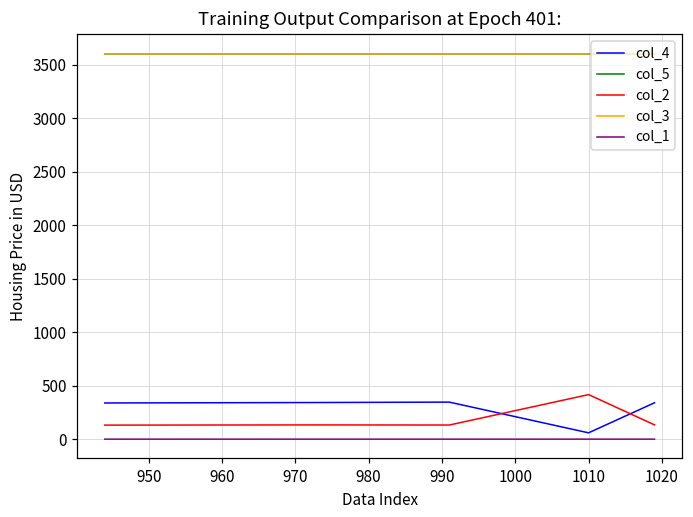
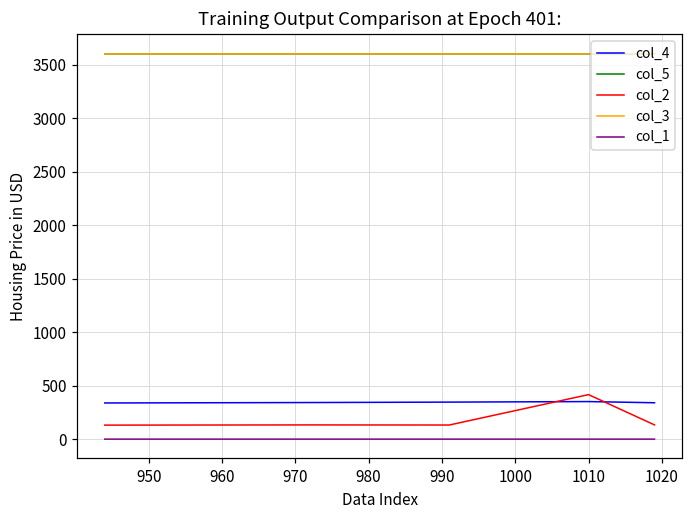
col_4, 1010: 100 -> 400
